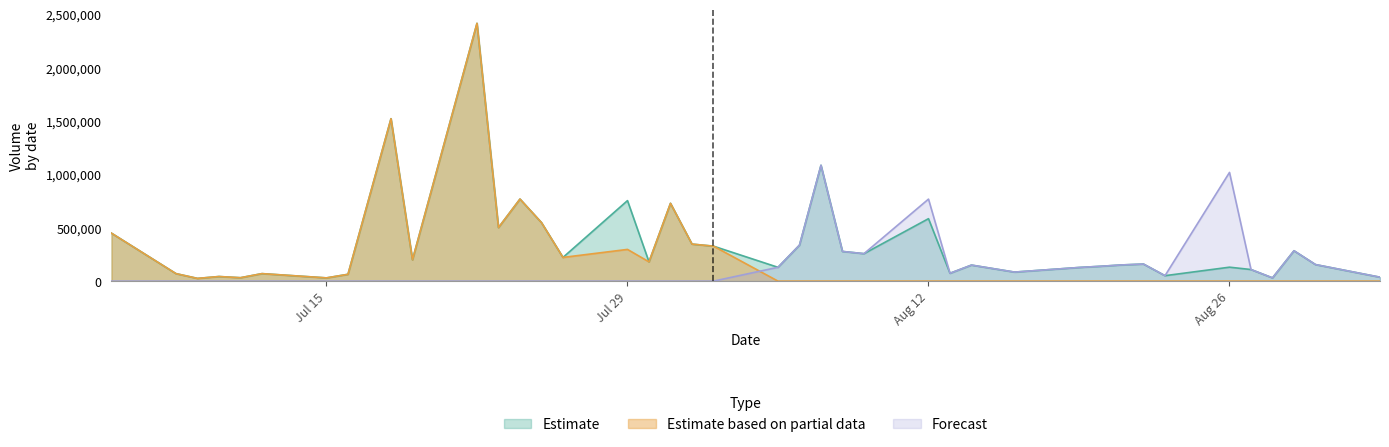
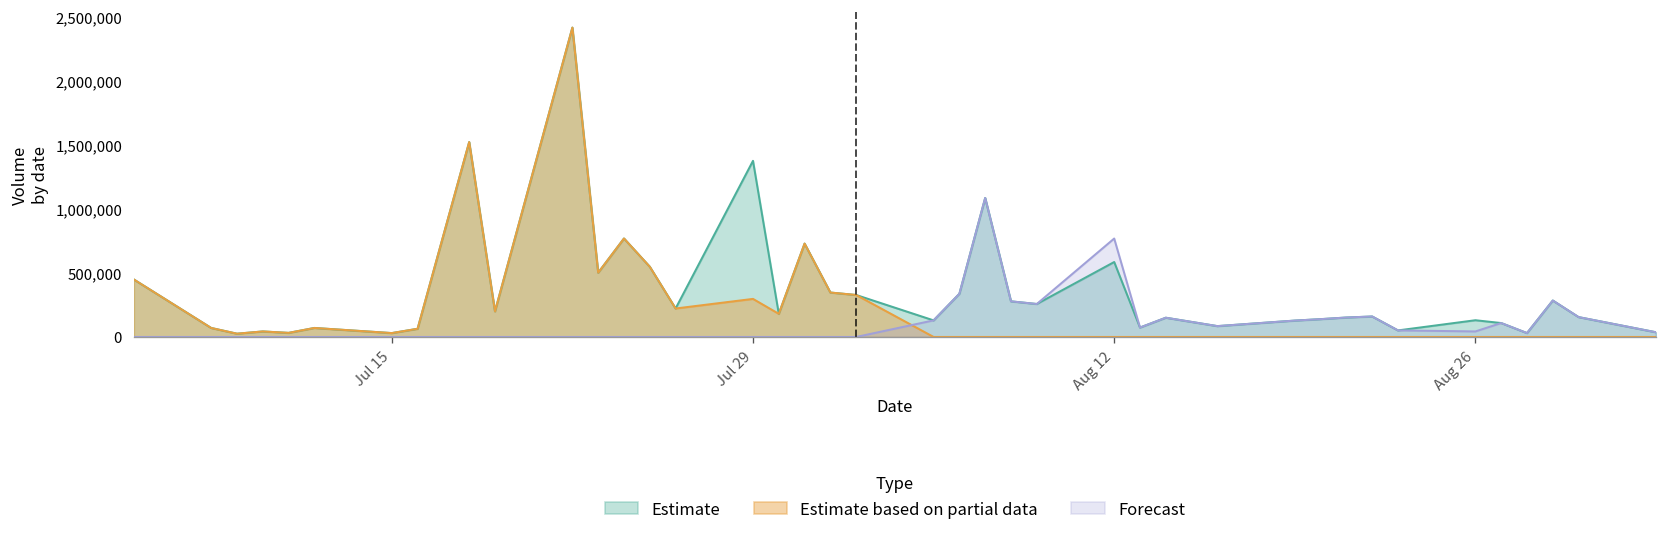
Estimate, Jul 29: 760,000 -> 1,380,000
Forecast, Aug 26: 1,020,000 -> 40,000
